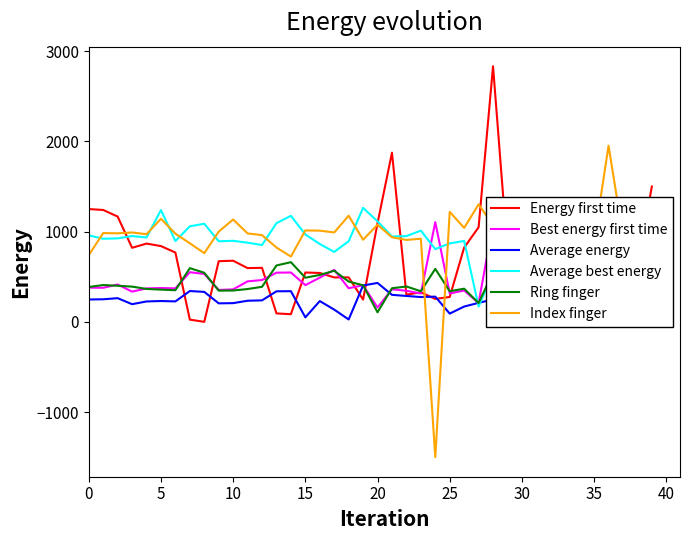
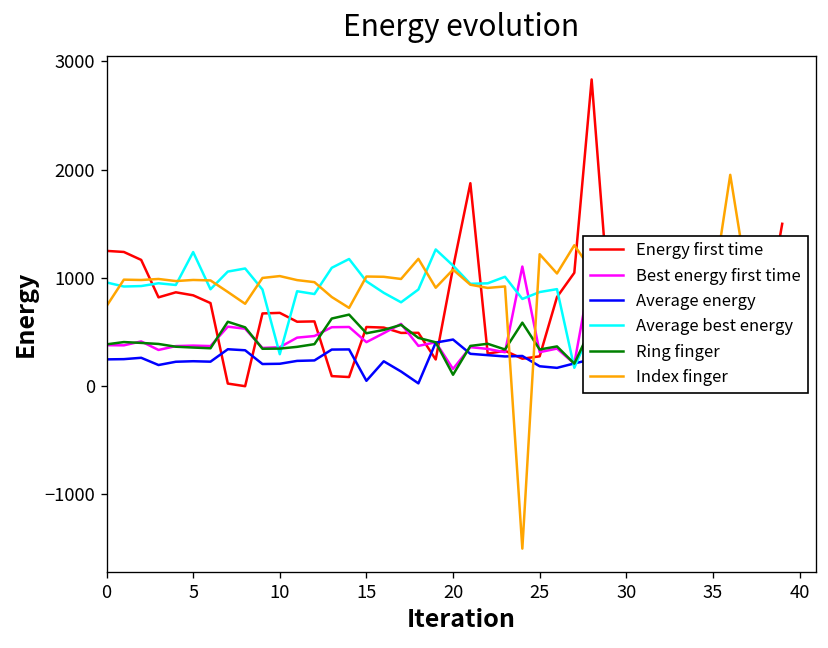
Index finger, 5: 1100 -> 1000
Average best energy, 10: 900 -> 300
Index finger, 10: 1100 -> 1000
Average energy, 25: 100 -> 200
